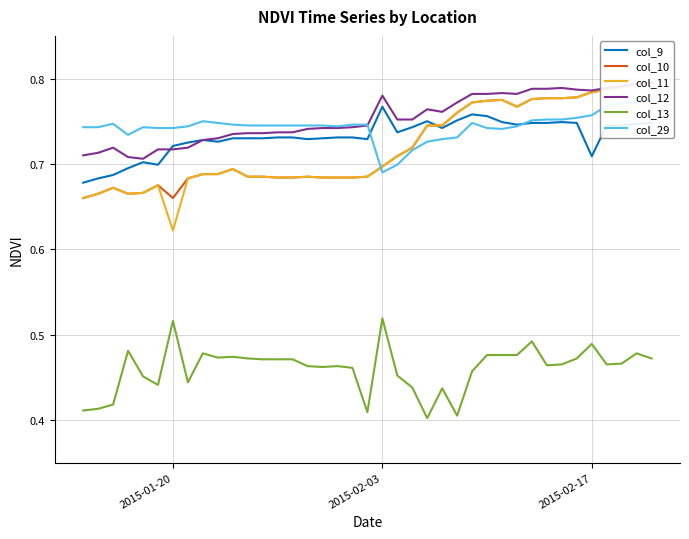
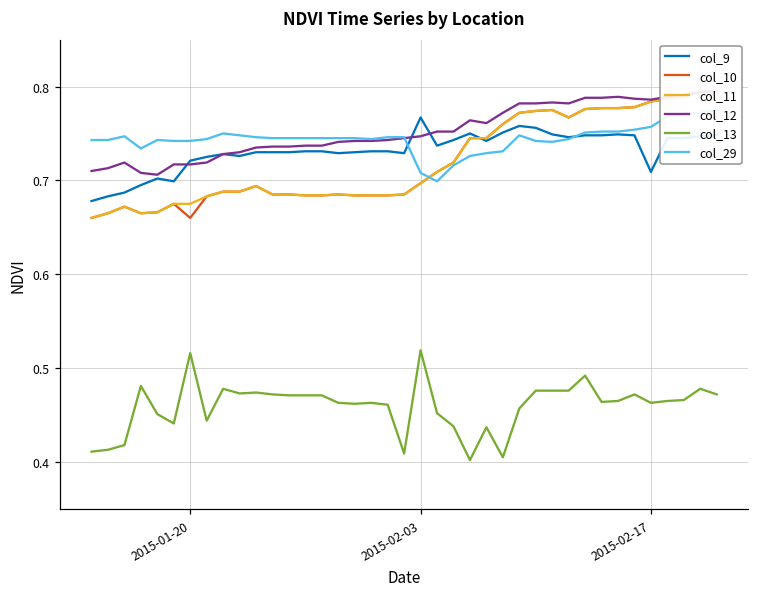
col_11, 2015-01-20: 0.62 -> 0.68
col_12, 2015-02-03: 0.78 -> 0.75
col_29, 2015-02-03: 0.69 -> 0.71
col_13, 2015-02-17: 0.49 -> 0.46
